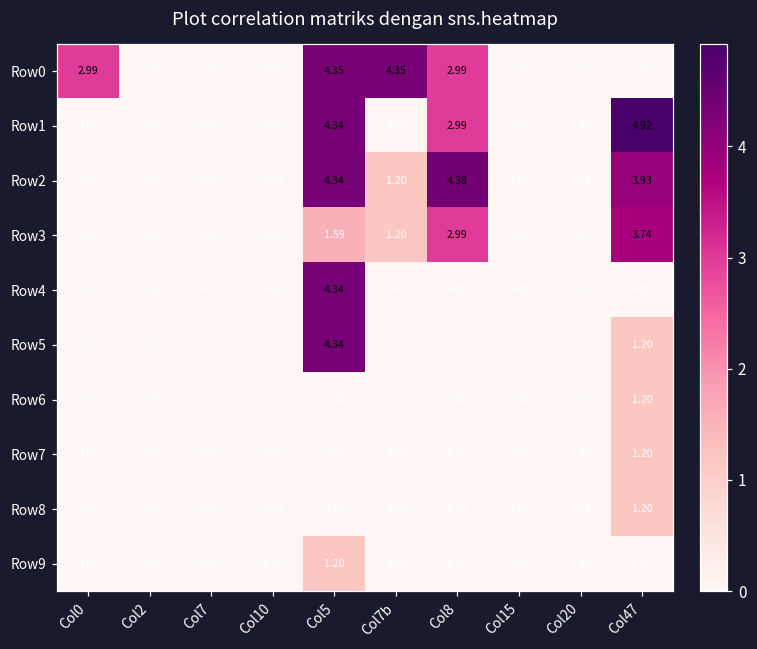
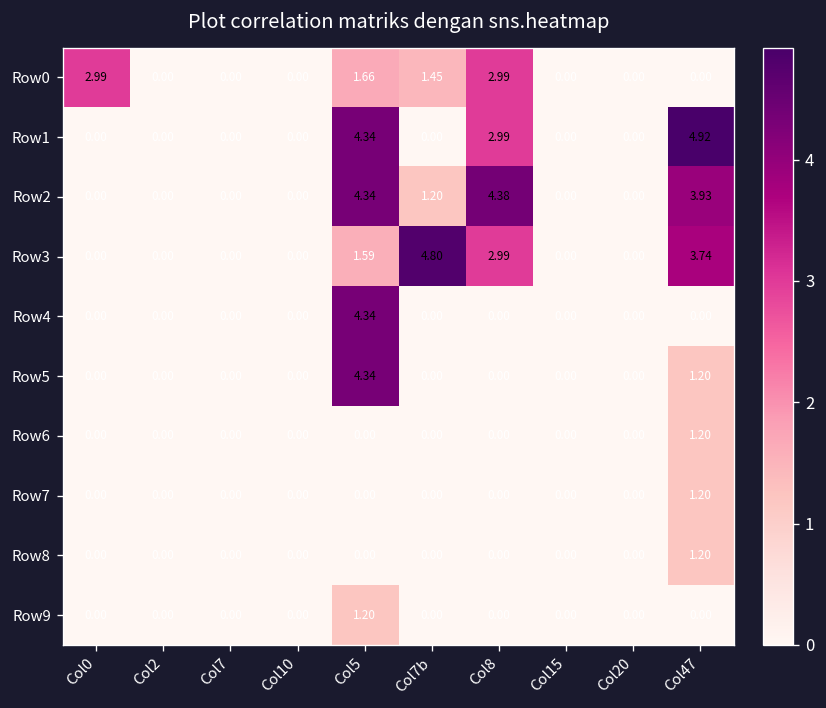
Row0, Col5: 4.35 -> 1.66
Row0, Col7b: 4.35 -> 1.45
Row3, Col7b: 1.20 -> 4.80
